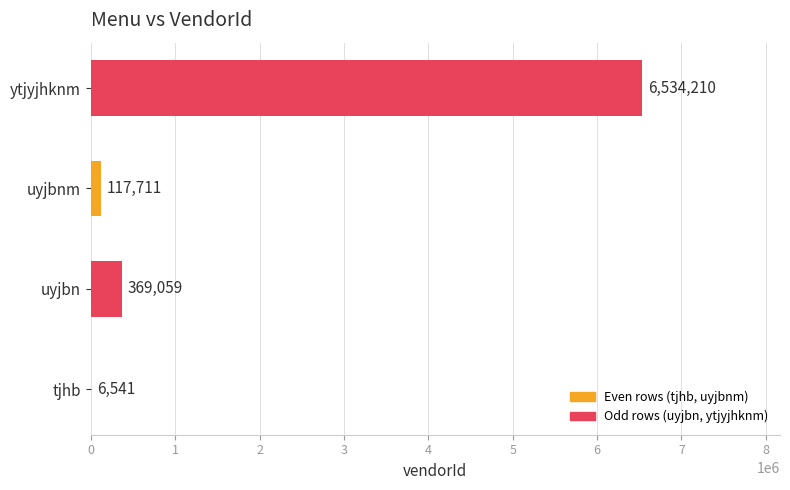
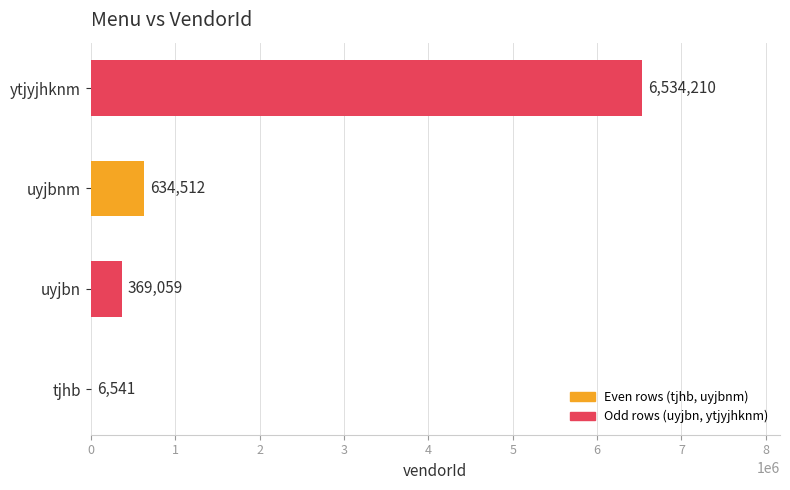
uyjbnm: 117,711 -> 634,512
